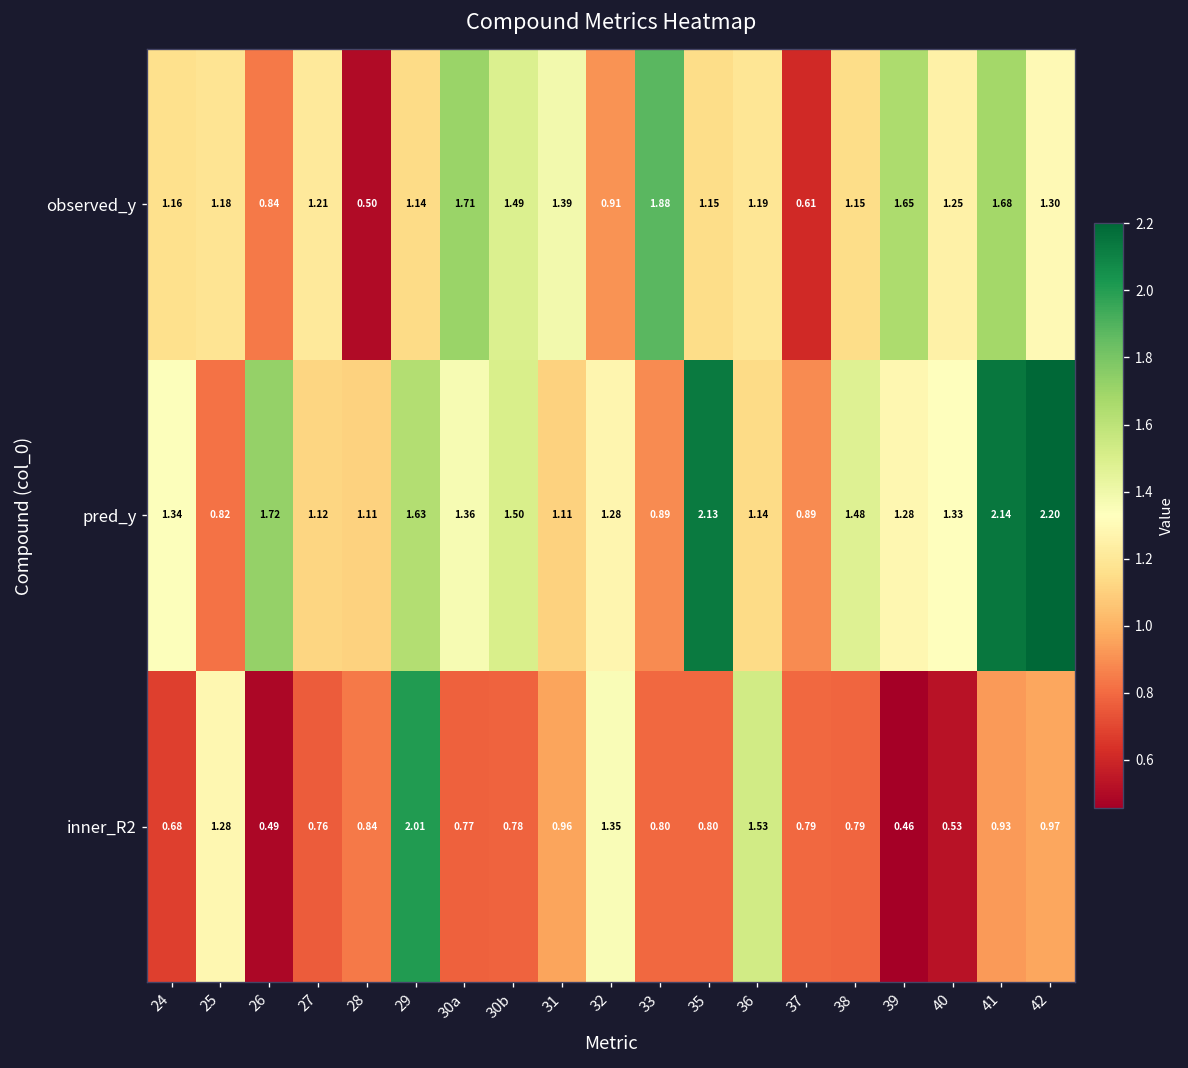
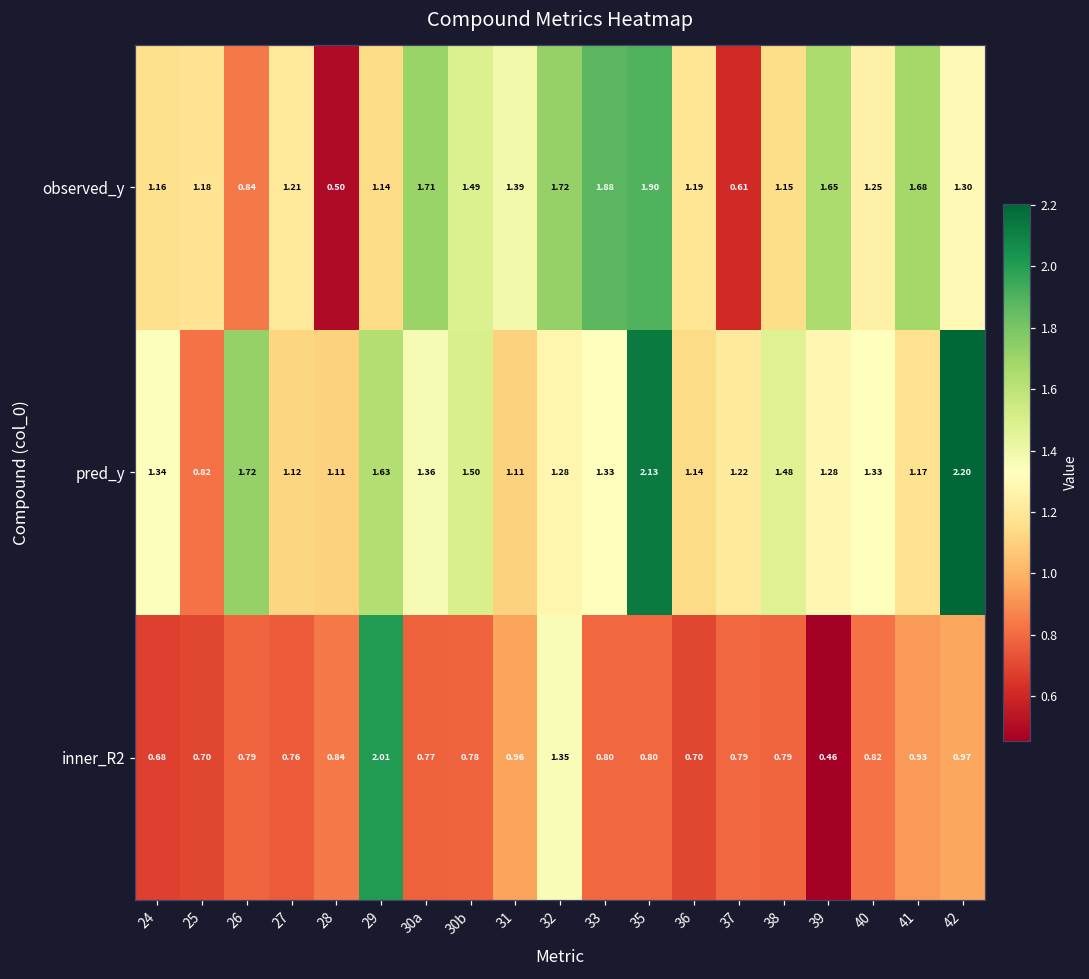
observed_y, 32: 0.91 -> 1.72
observed_y, 35: 1.15 -> 1.90
pred_y, 33: 0.89 -> 1.33
pred_y, 37: 0.89 -> 1.22
pred_y, 41: 2.14 -> 1.17
inner_R2, 25: 1.28 -> 0.70
inner_R2, 26: 0.49 -> 0.79
inner_R2, 36: 1.53 -> 0.70
inner_R2, 40: 0.53 -> 0.82
